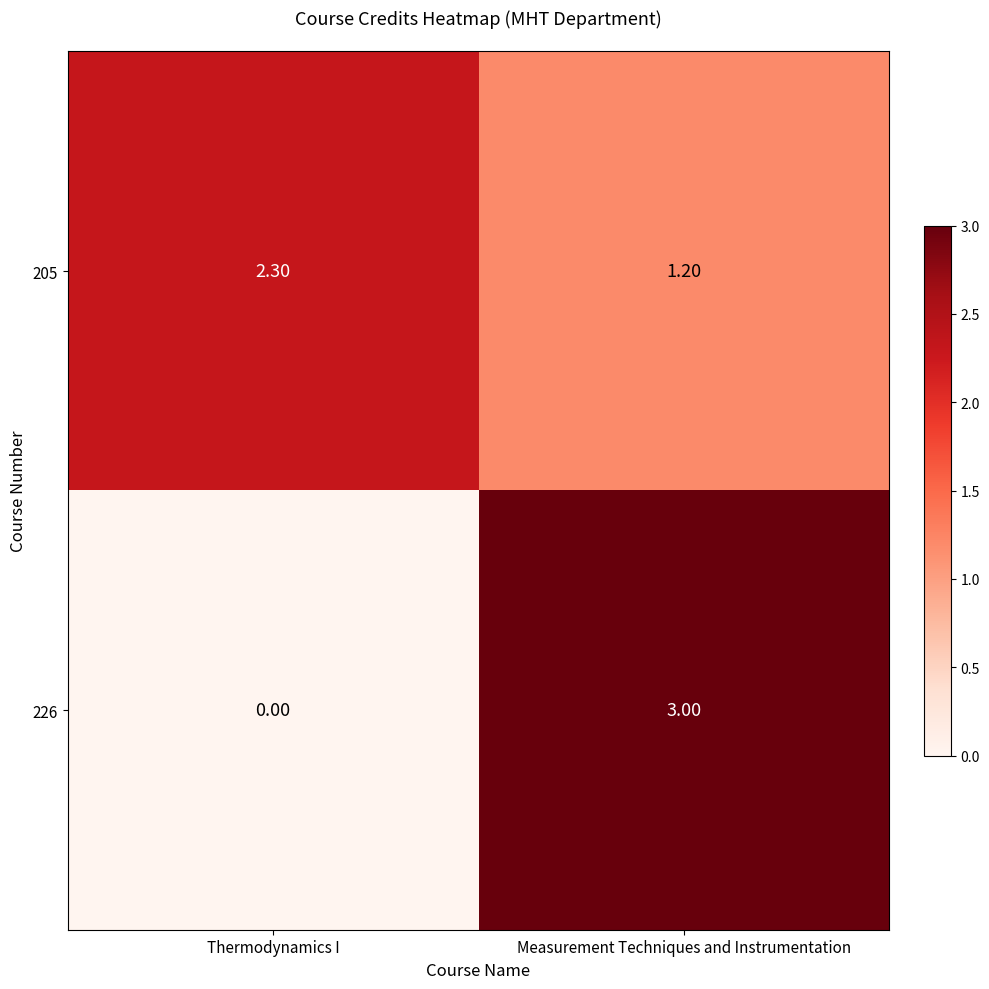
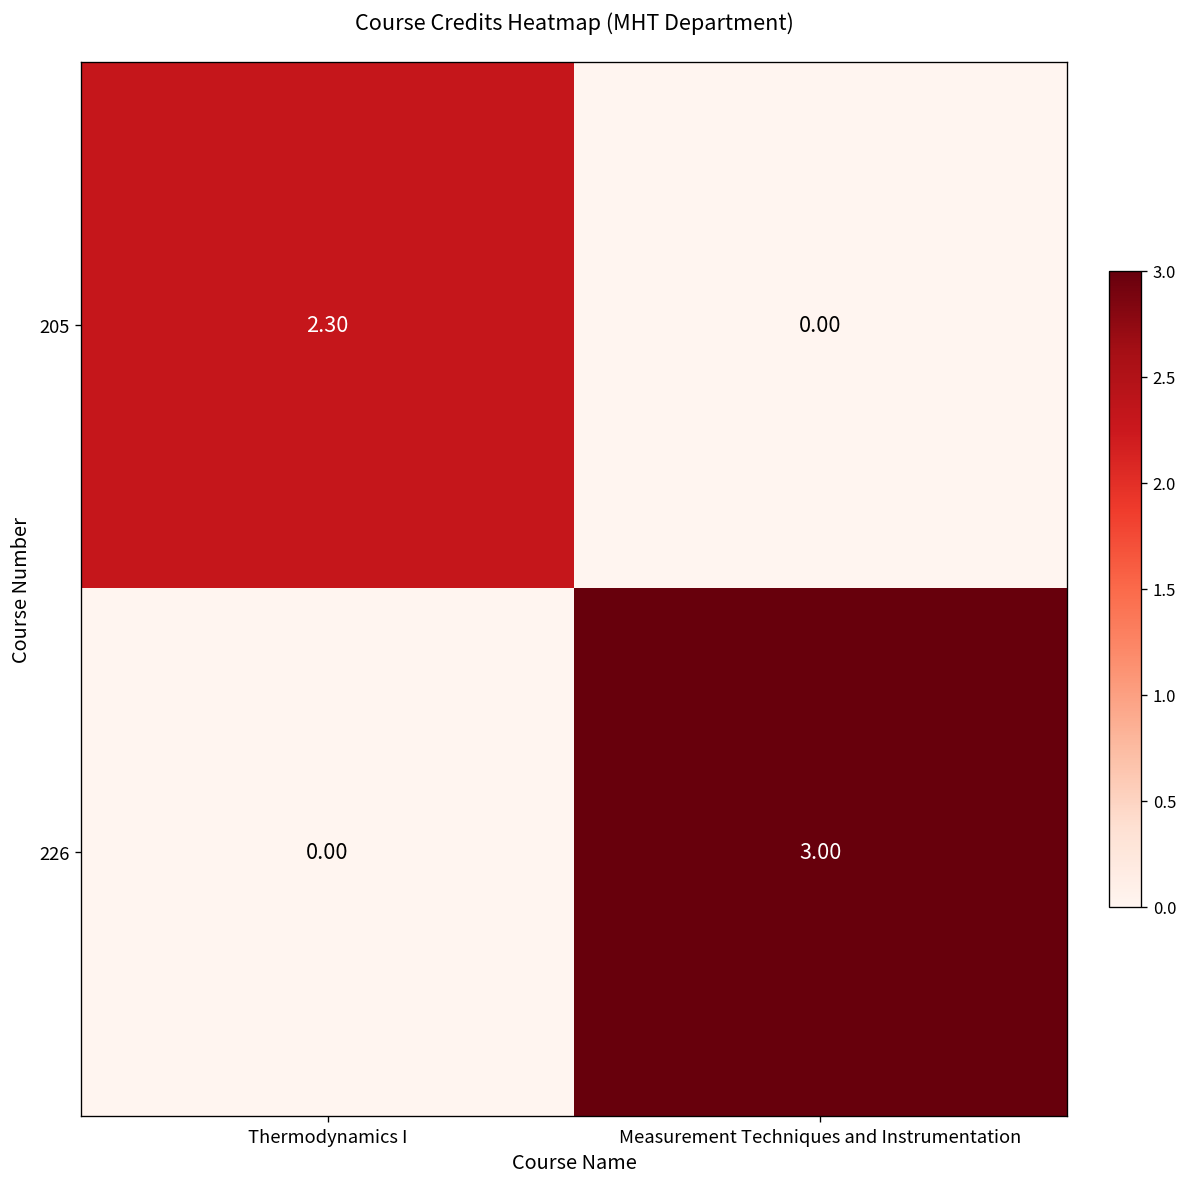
205, Measurement Techniques and Instrumentation: 1.20 -> 0.00
